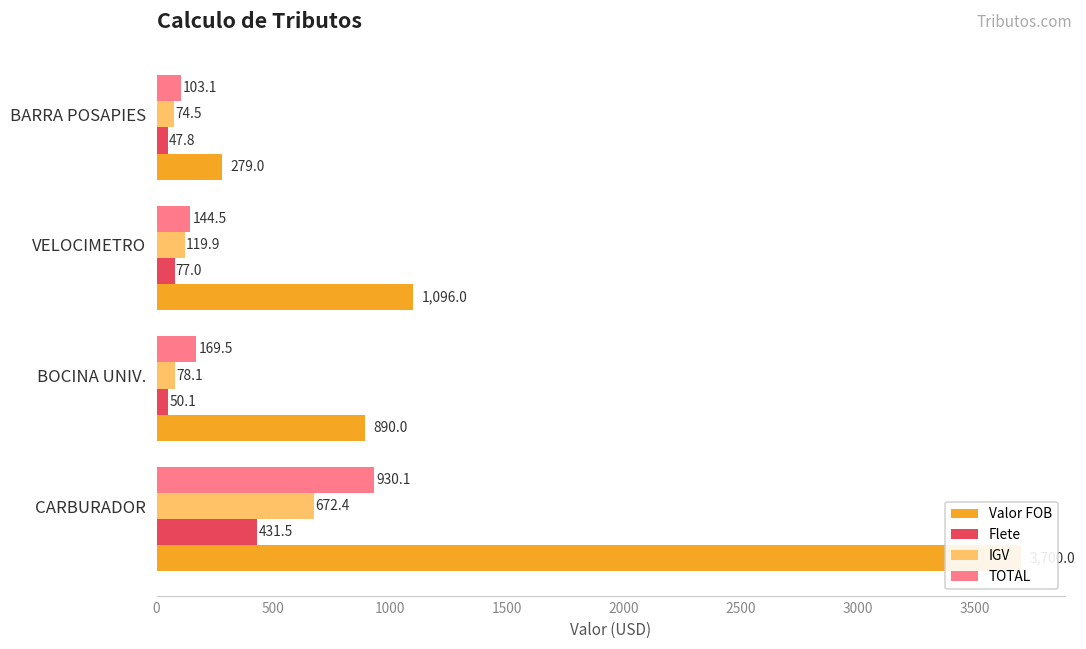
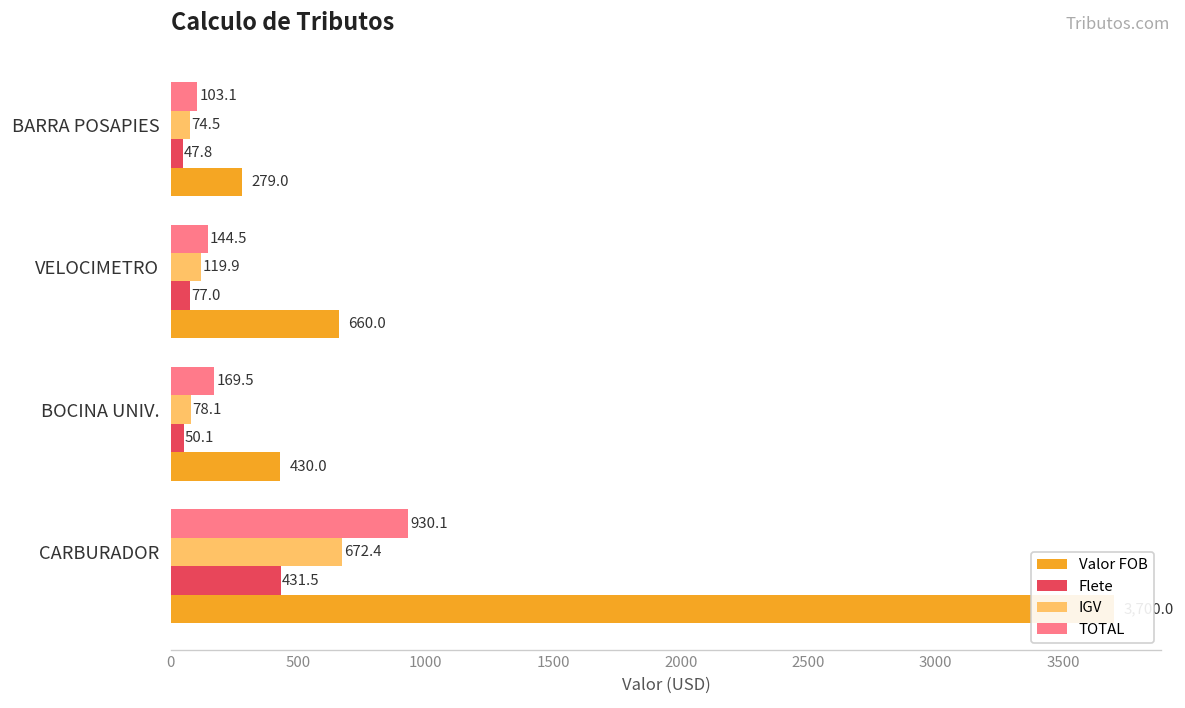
Valor FOB, VELOCIMETRO: 1,096.0 -> 660.0
Valor FOB, BOCINA UNIV.: 890.0 -> 430.0
